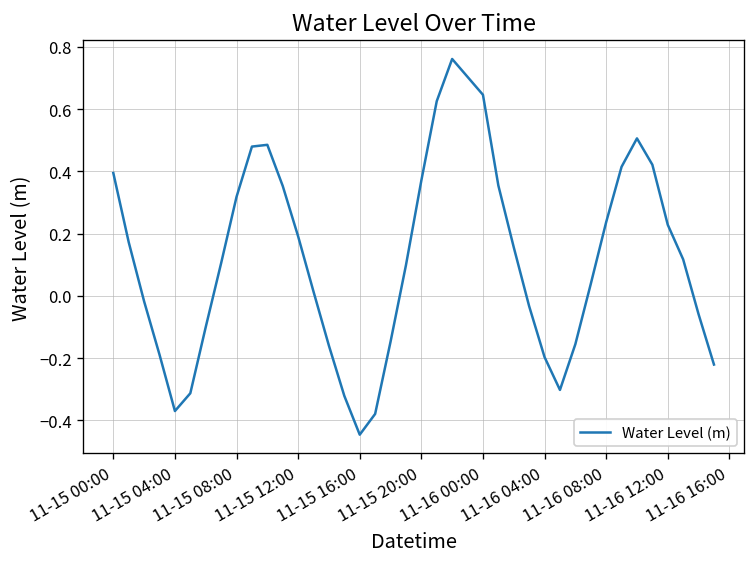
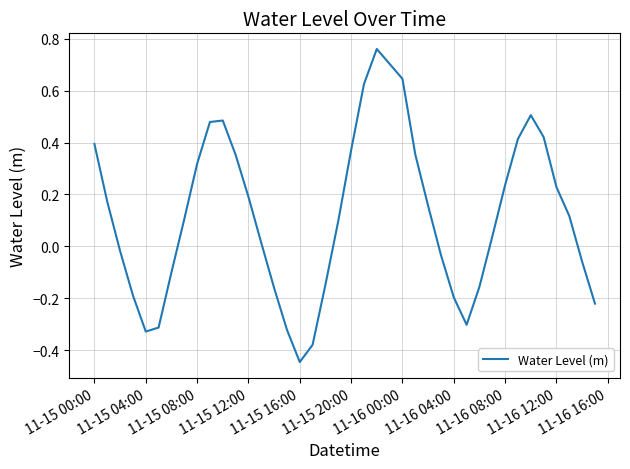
11-15 04:00: -0.37 -> -0.33
